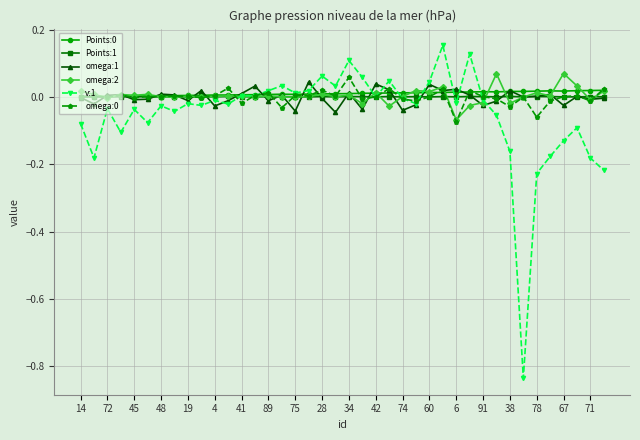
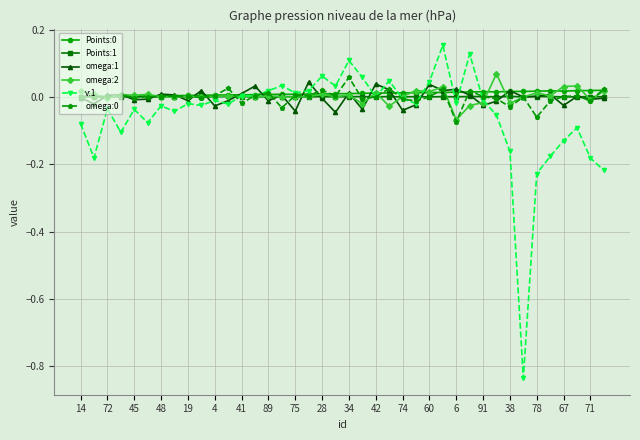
omega:2, 67: 0.07 -> 0.03
